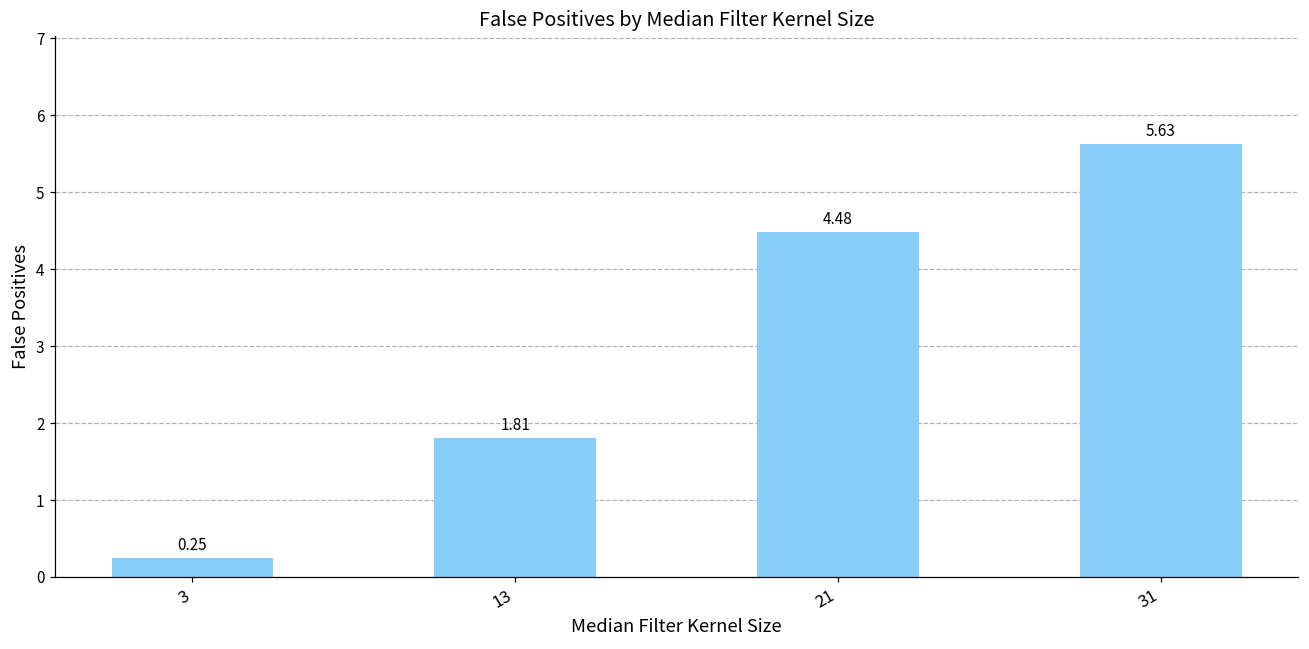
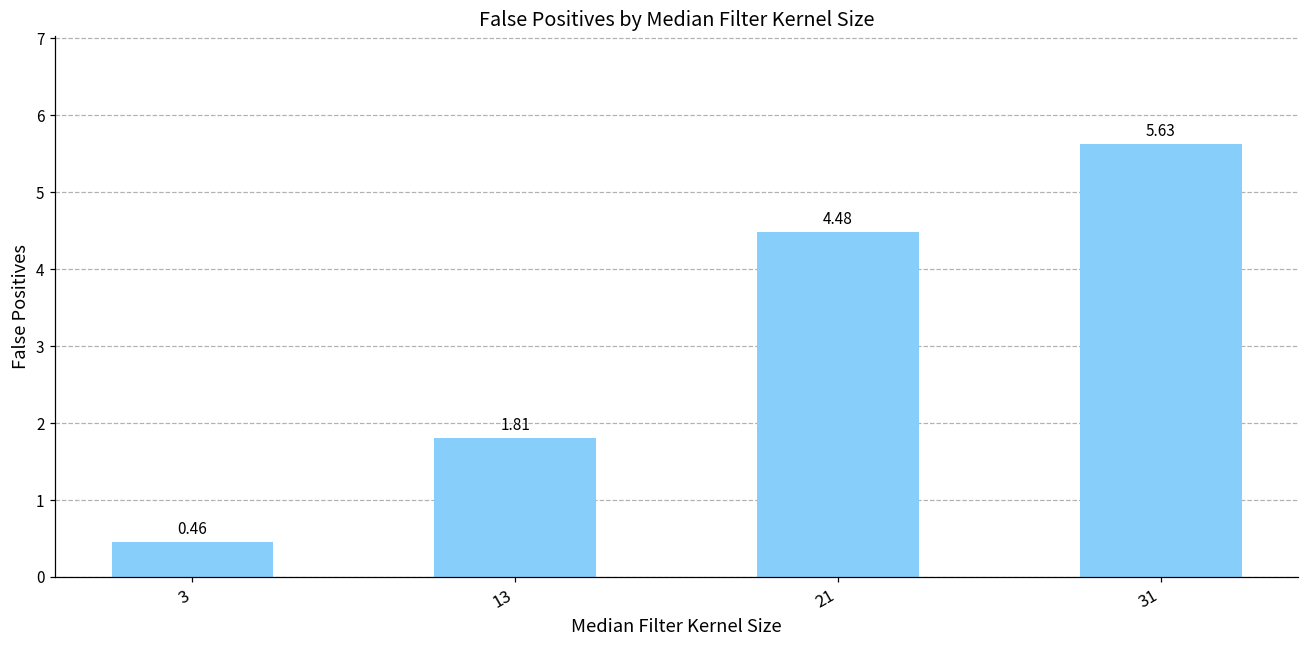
3: 0.25 -> 0.46
